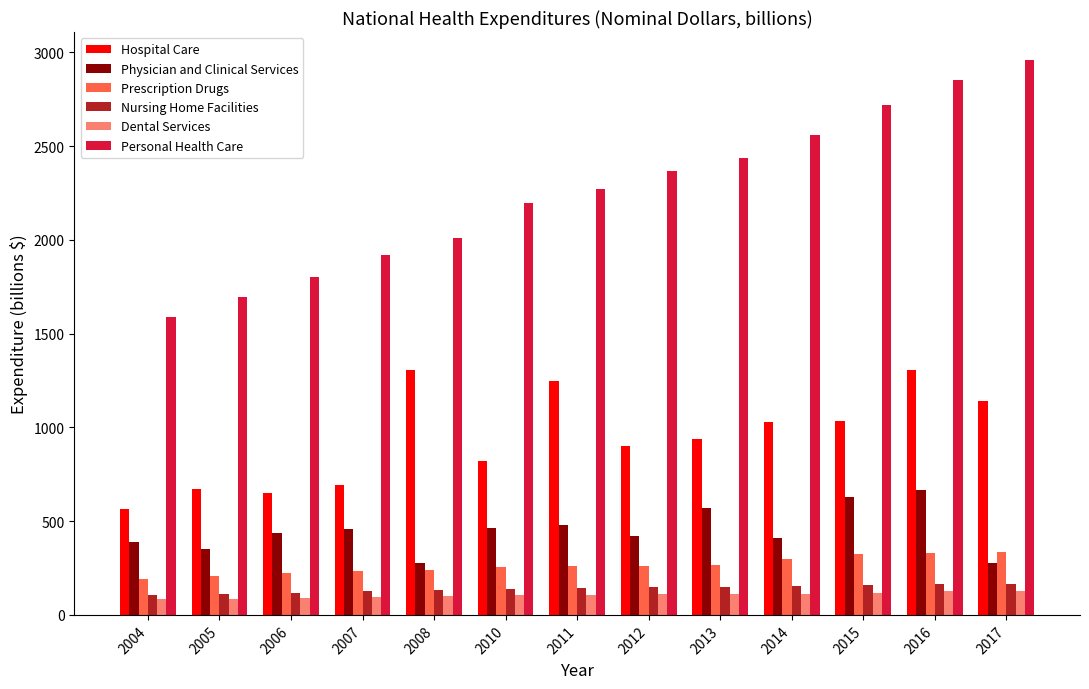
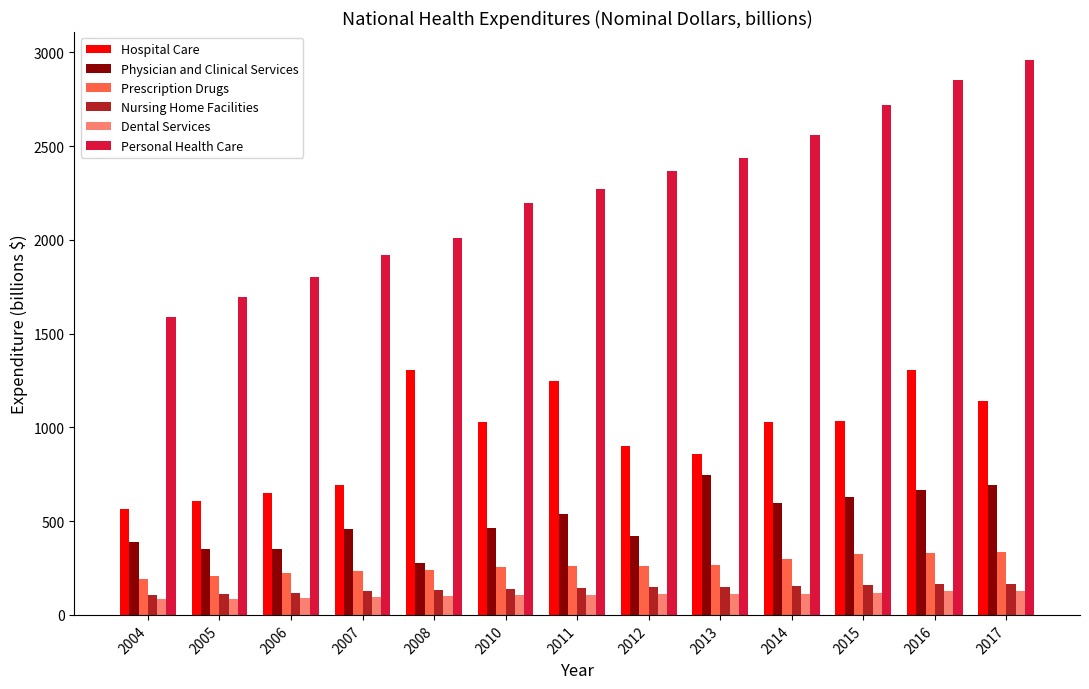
Hospital Care, 2005: 670 -> 610
Physician and Clinical Services, 2006: 430 -> 350
Hospital Care, 2010: 820 -> 1030
Physician and Clinical Services, 2011: 480 -> 540
Hospital Care, 2013: 940 -> 860
Physician and Clinical Services, 2013: 570 -> 750
Physician and Clinical Services, 2014: 410 -> 600
Physician and Clinical Services, 2017: 280 -> 690
